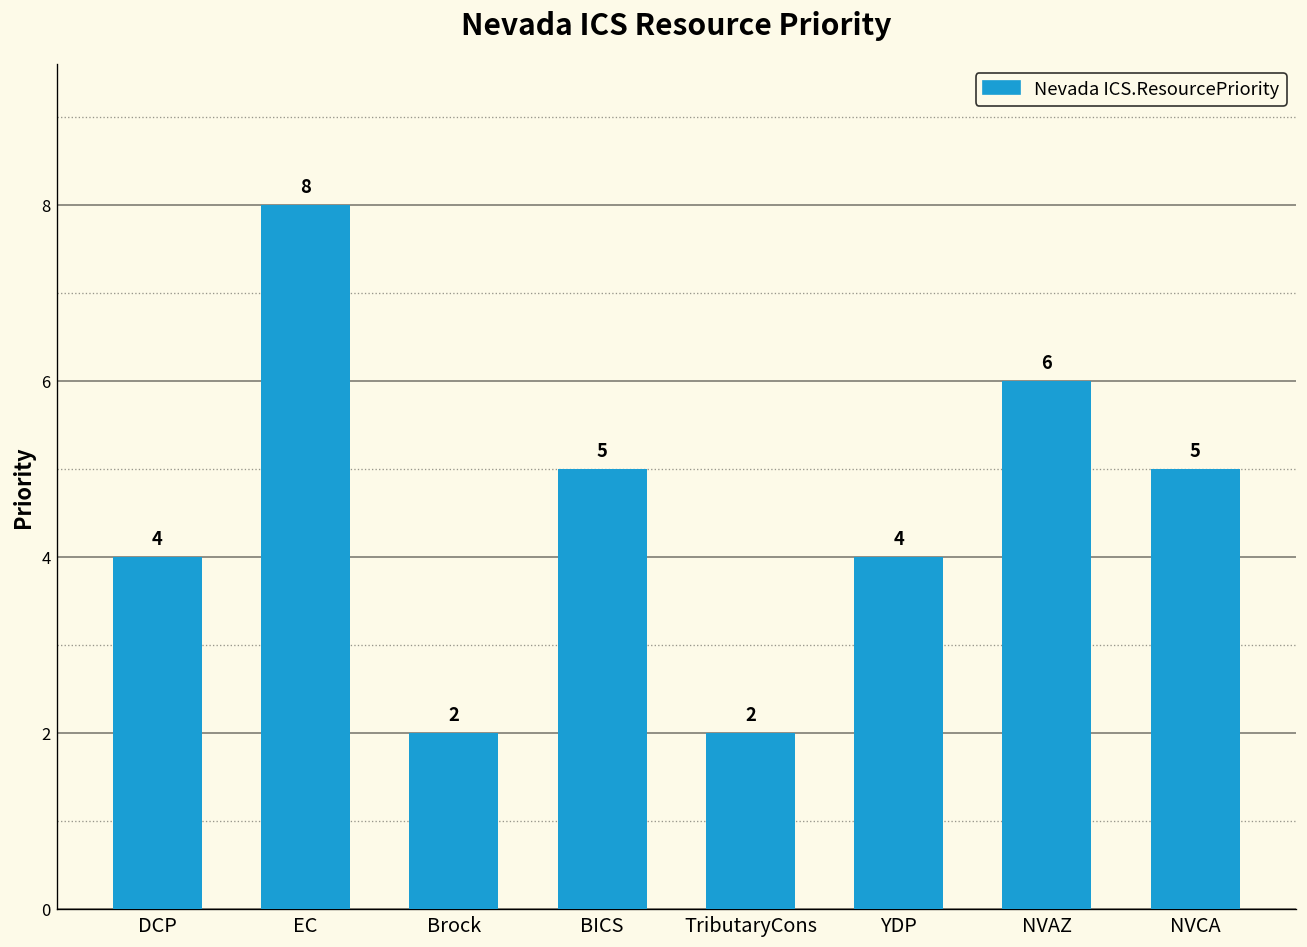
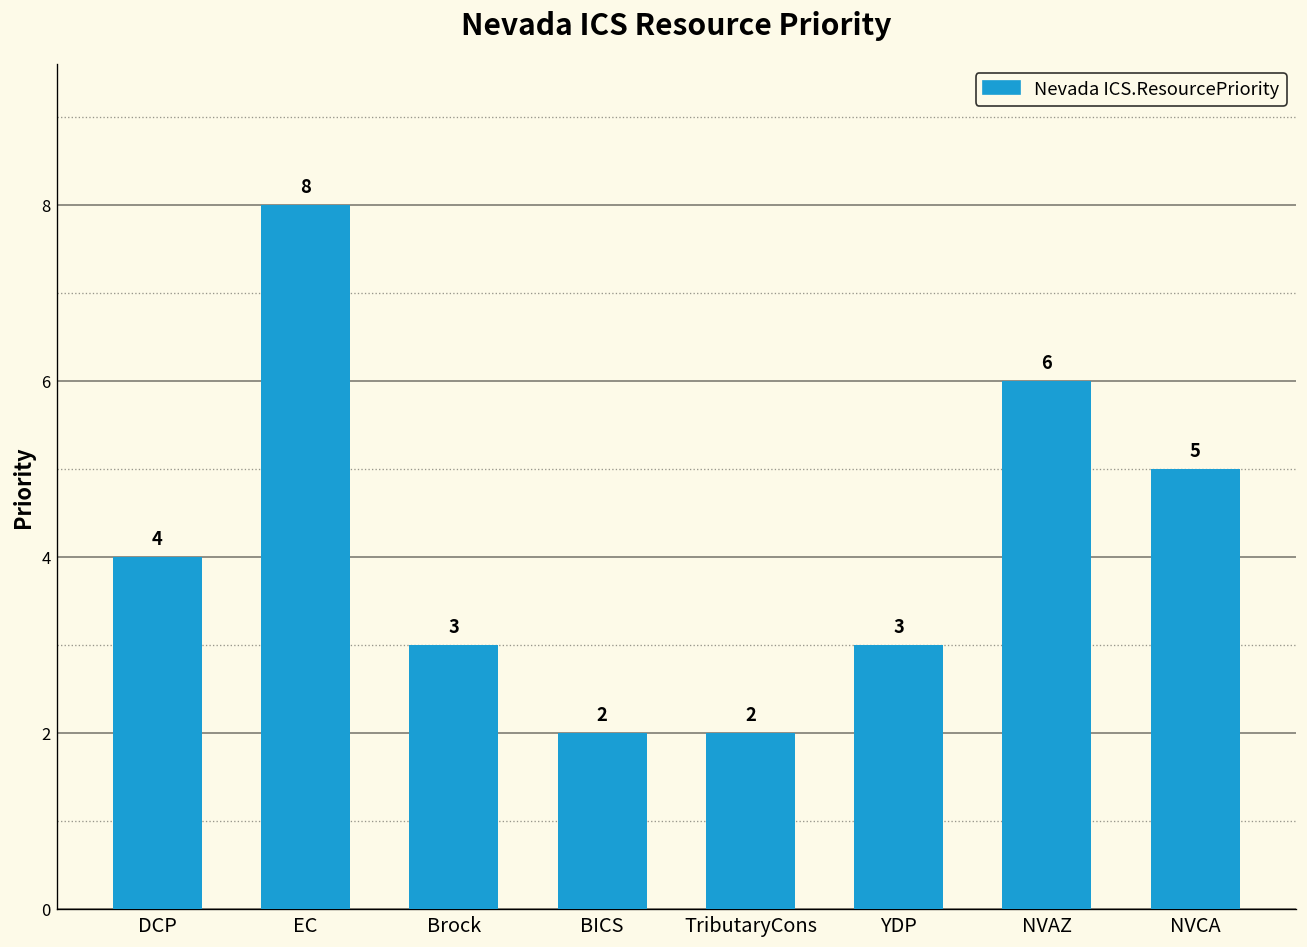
Brock: 2 -> 3
BICS: 5 -> 2
YDP: 4 -> 3
